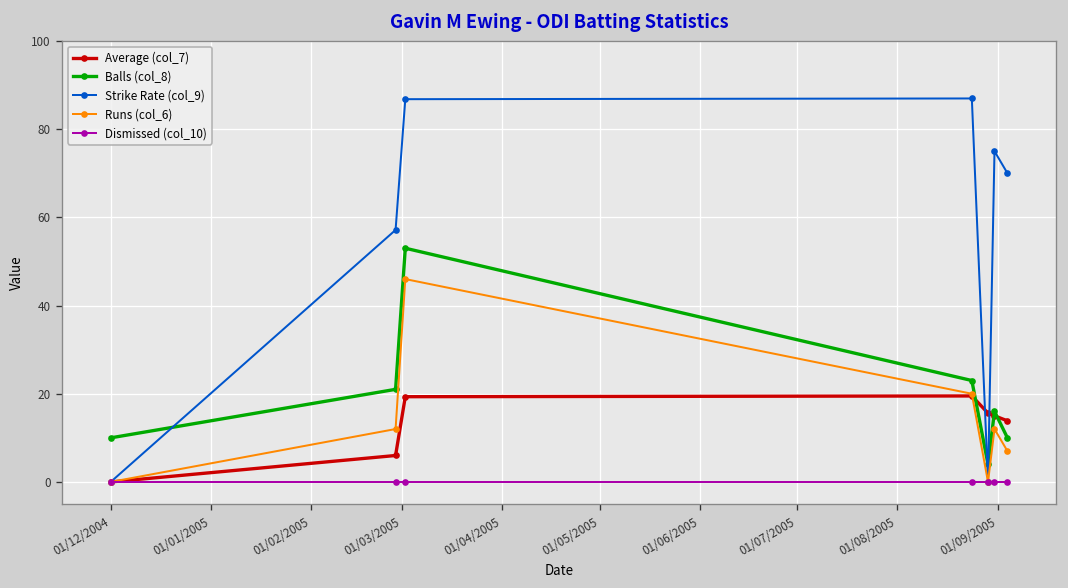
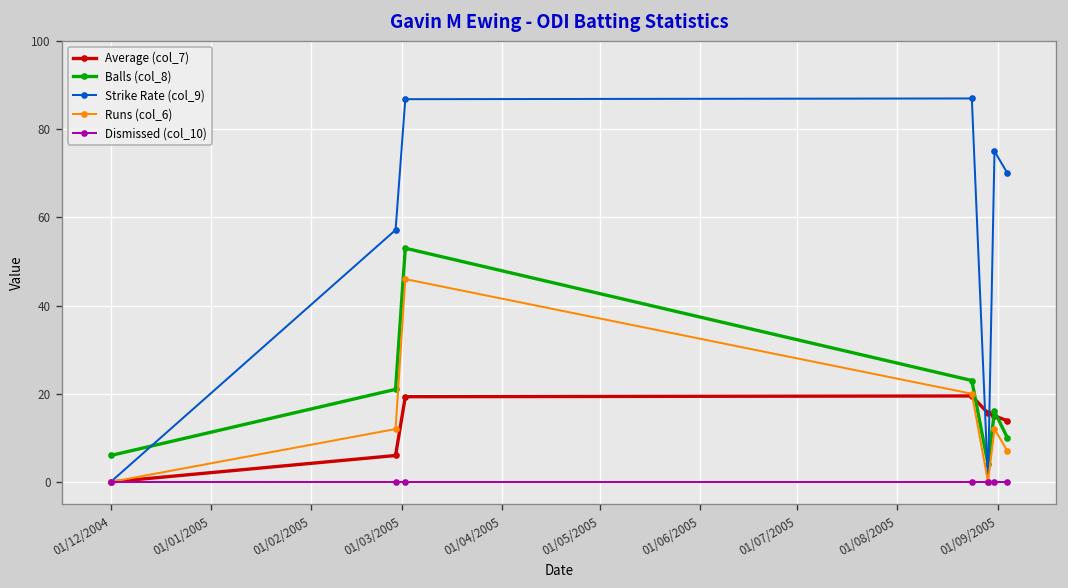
Balls (col_8), 01/12/2004: 10 -> 6
